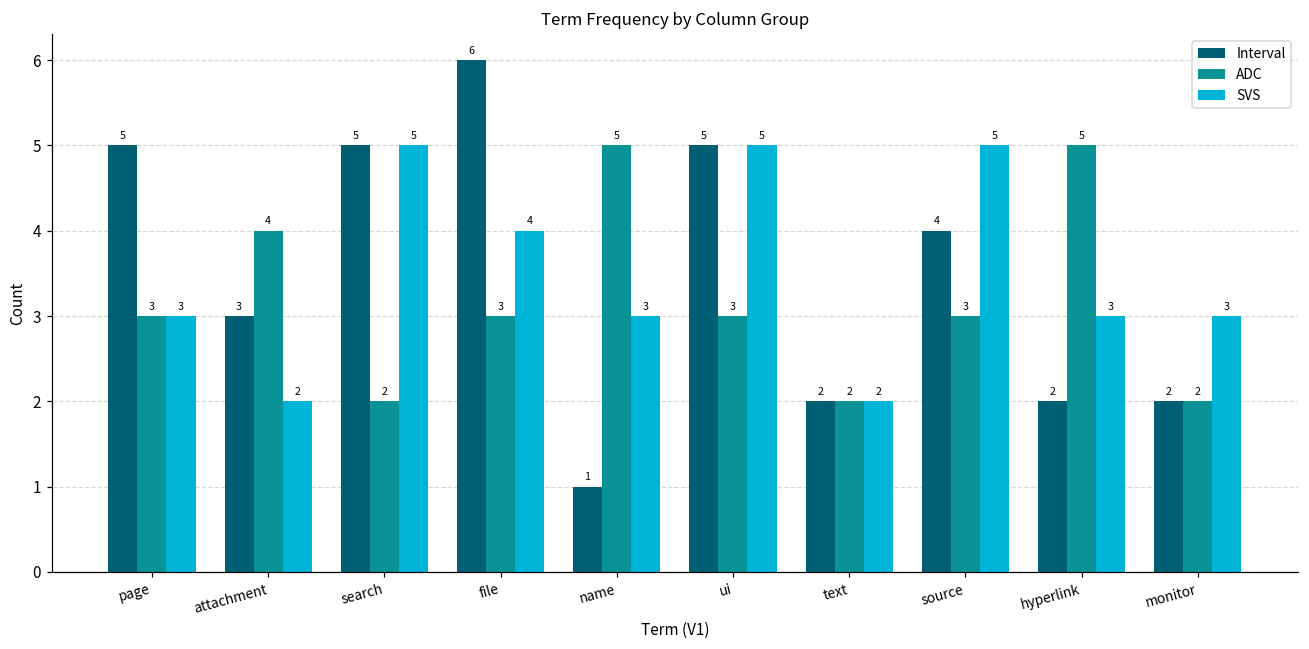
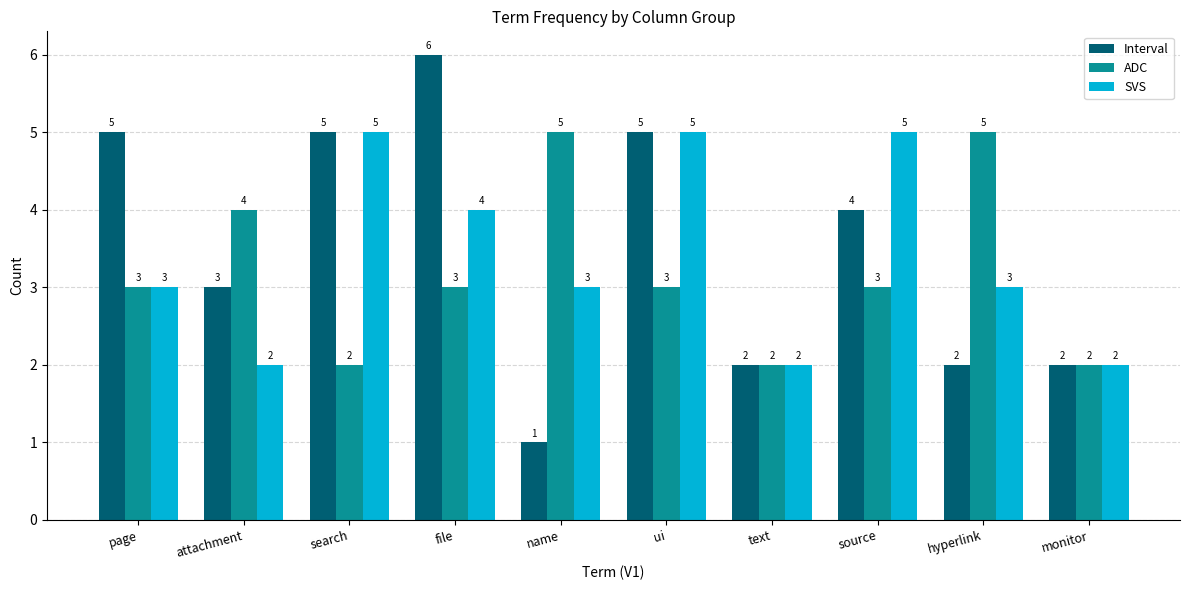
SVS, monitor: 3 -> 2
